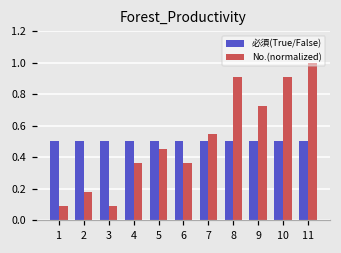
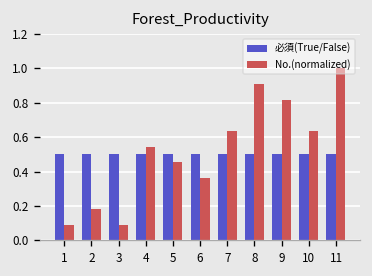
No.(normalized), 4: 0.36 -> 0.55
No.(normalized), 7: 0.55 -> 0.64
No.(normalized), 9: 0.73 -> 0.82
No.(normalized), 10: 0.91 -> 0.64
